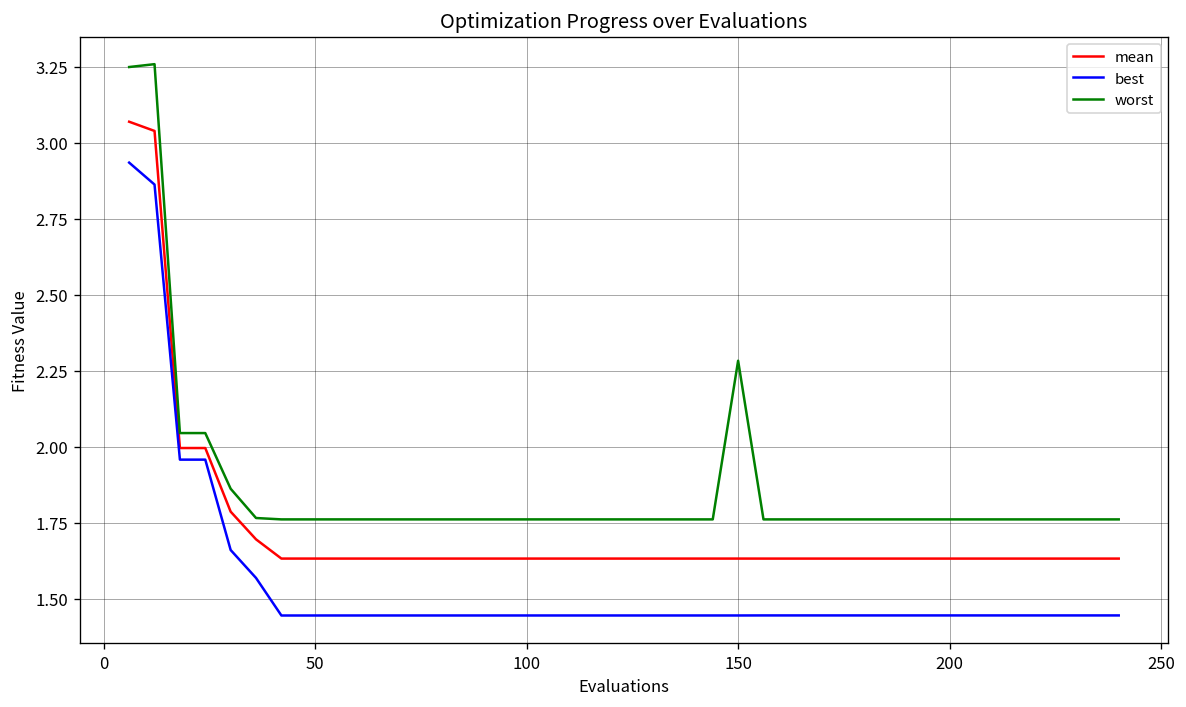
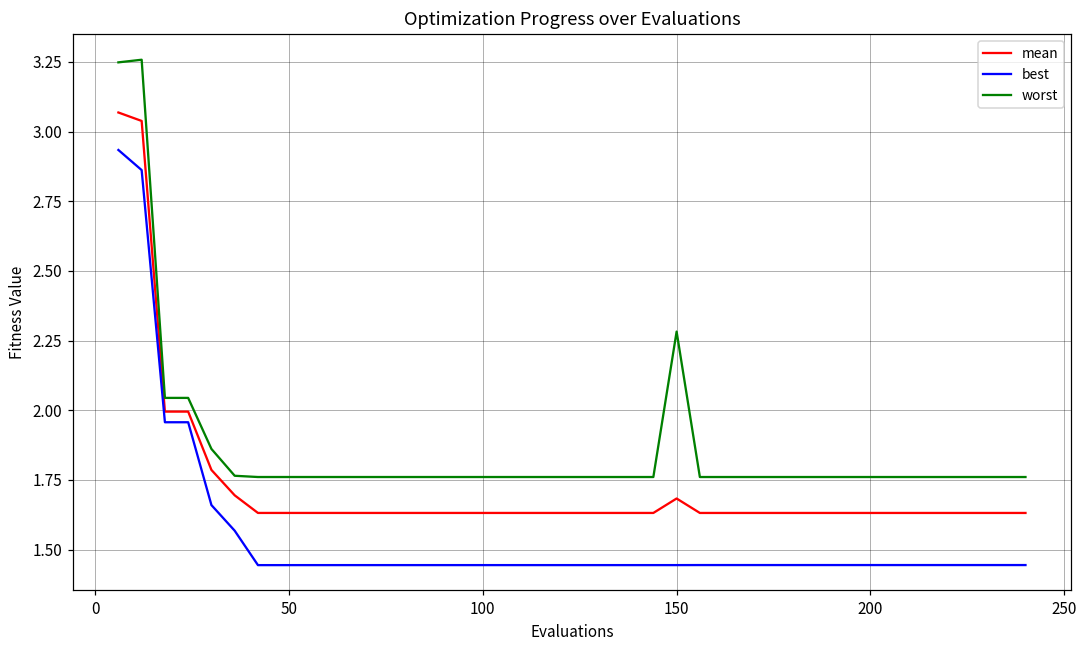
mean, 150: 1.63 -> 1.68
